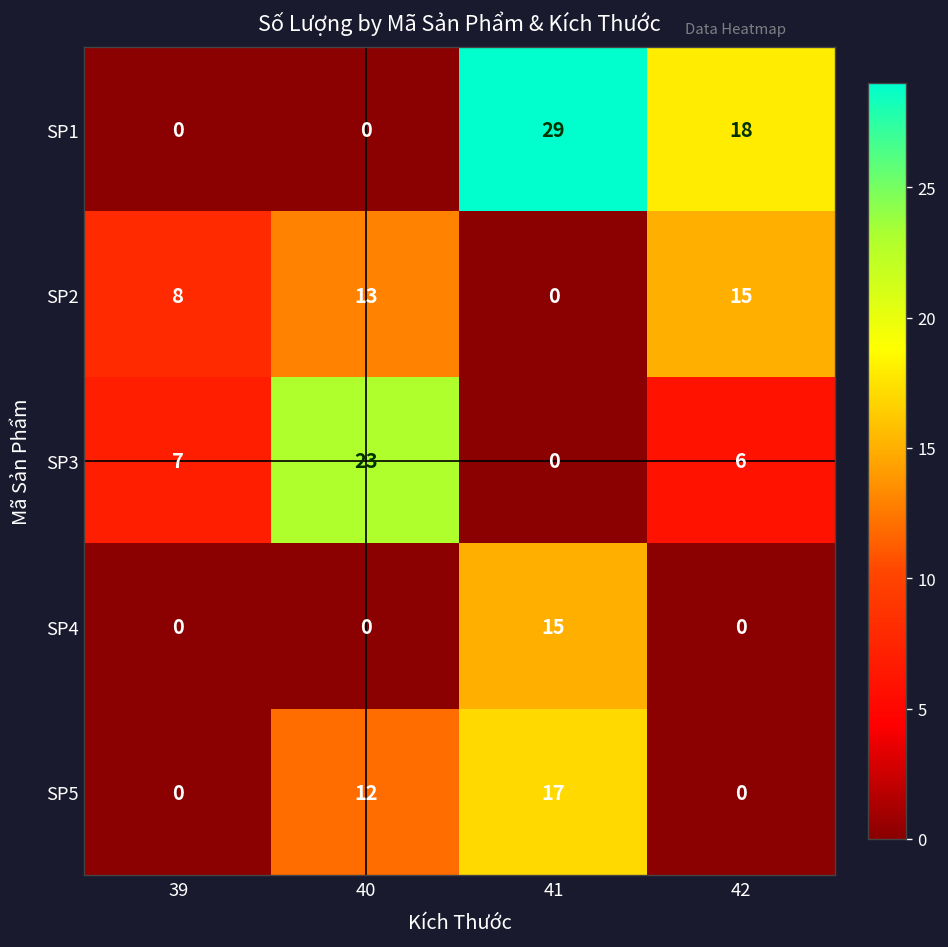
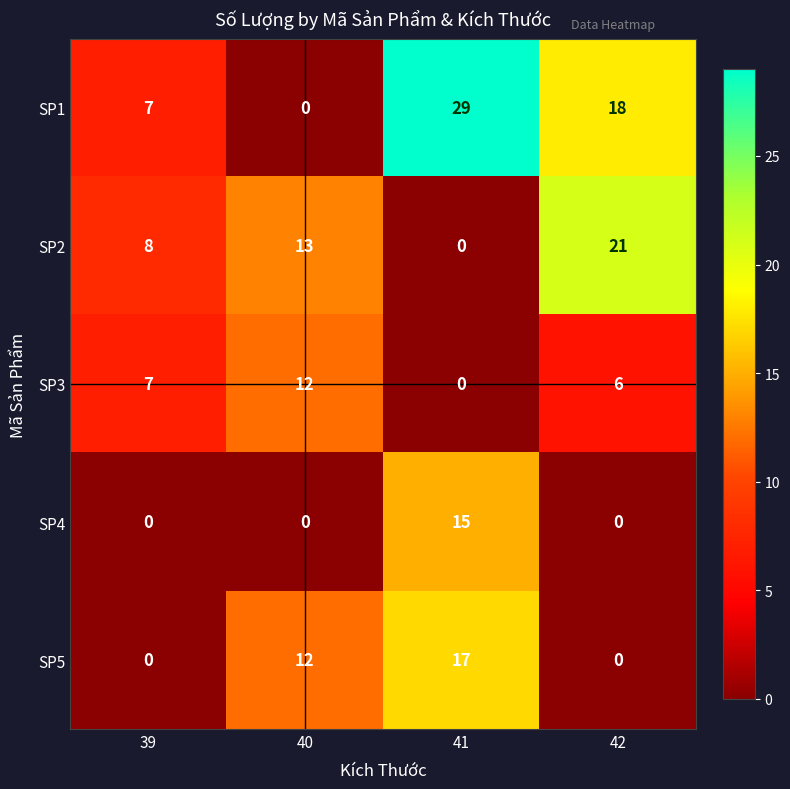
SP1, 39: 0 -> 7
SP2, 42: 15 -> 21
SP3, 40: 23 -> 12
